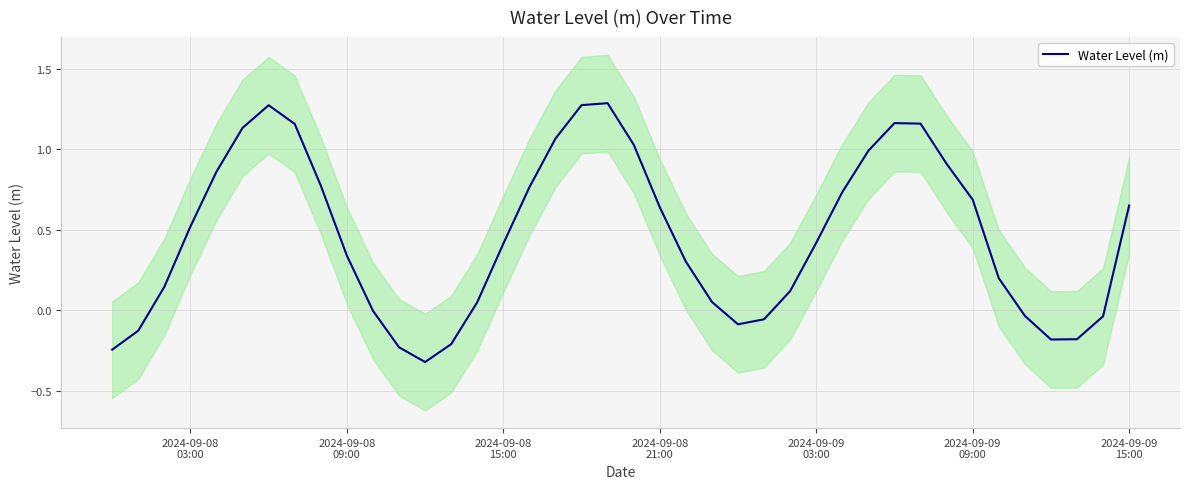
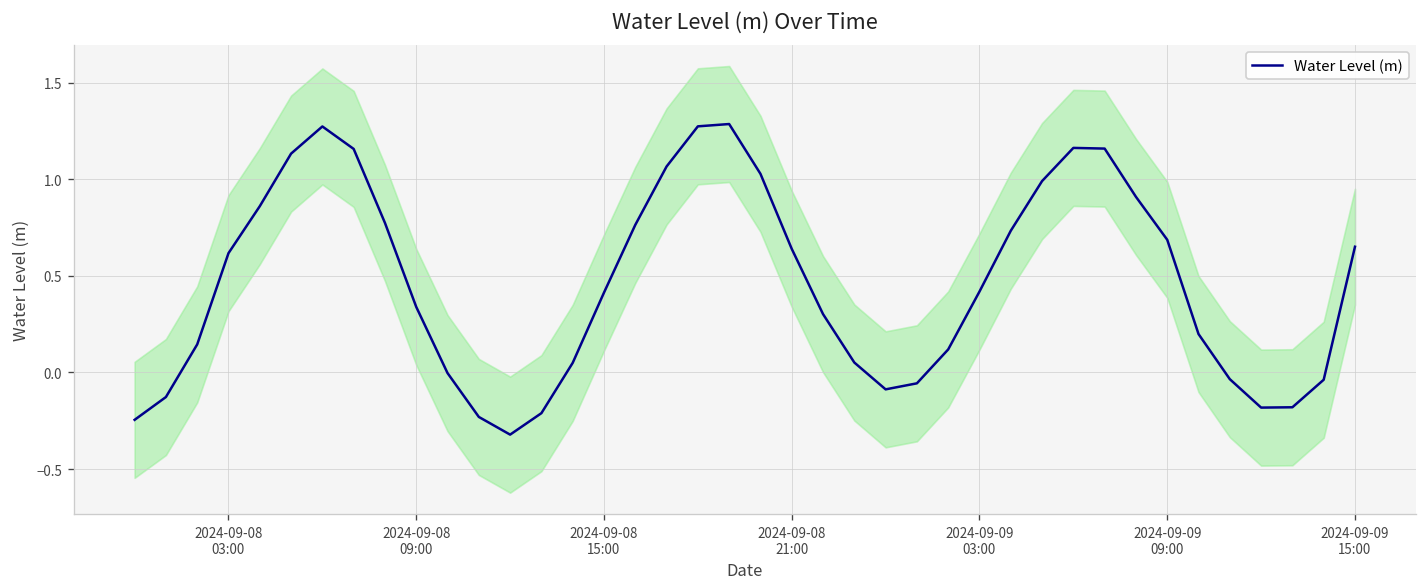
Water Level (m), 2024-09-08 03:00: 0.52 -> 0.62
